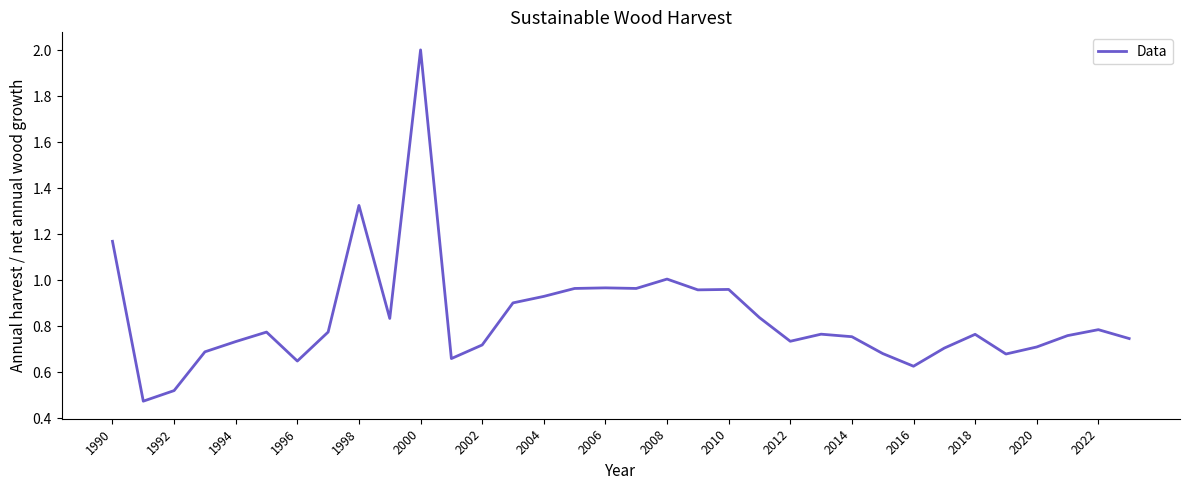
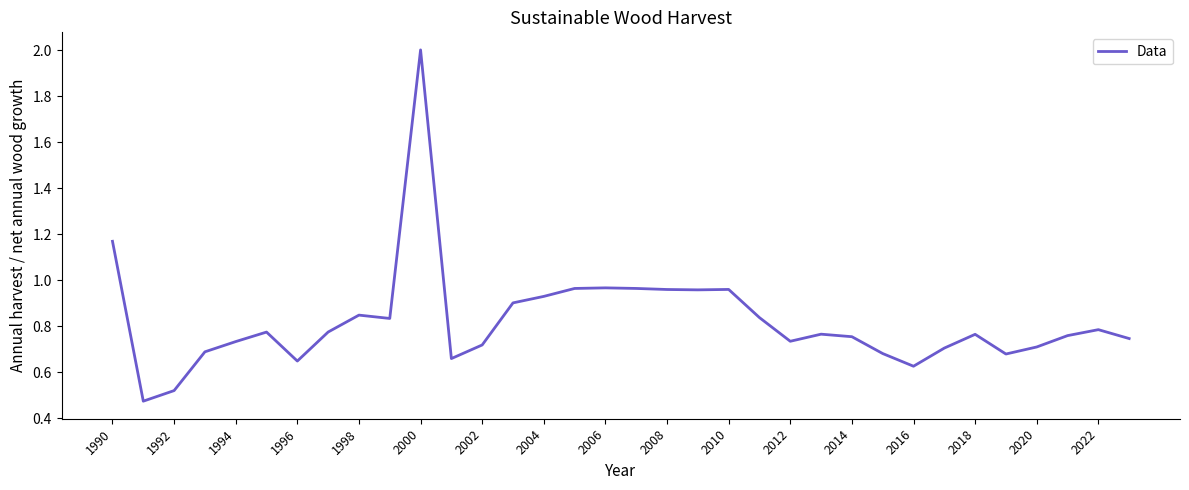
1998: 1.33 -> 0.85
2008: 1.01 -> 0.96
